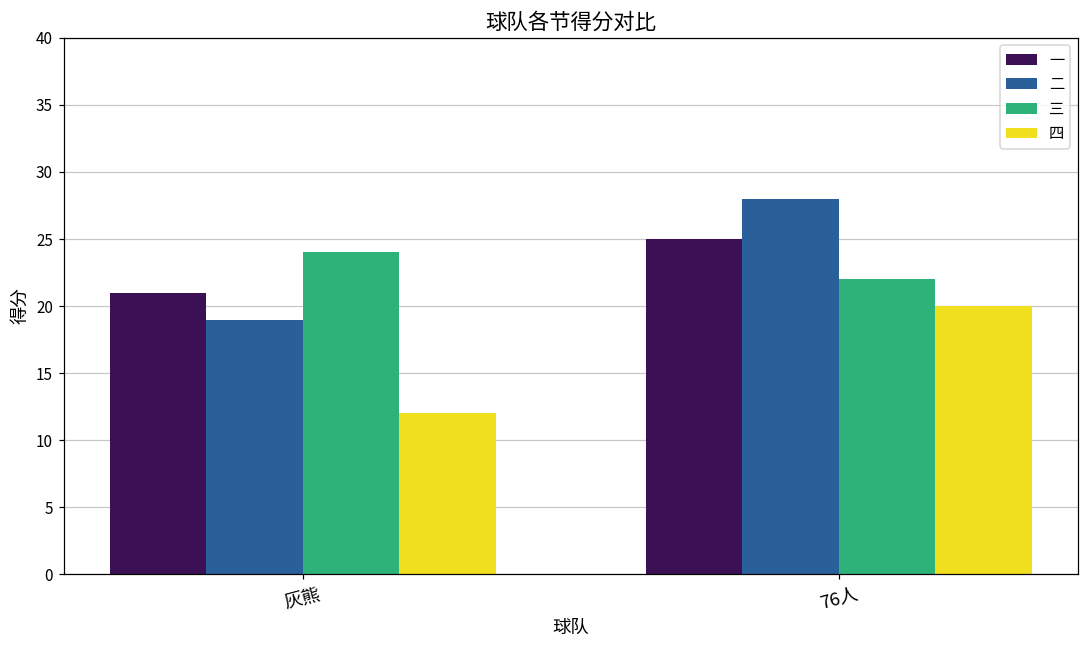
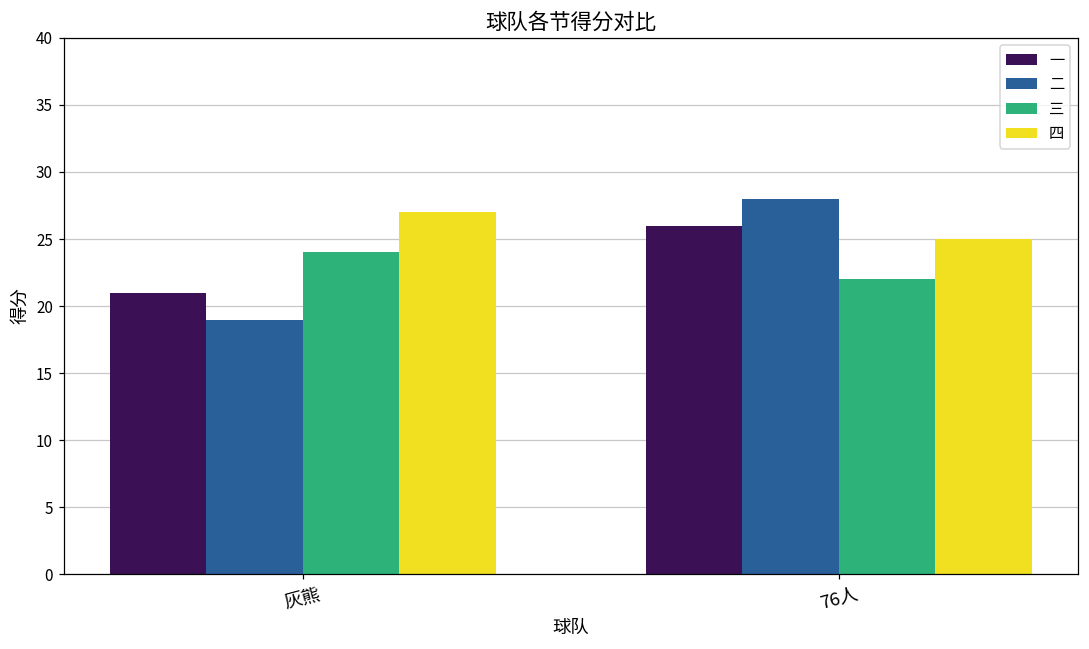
四, 灰熊: 12 -> 27
一, 76人: 25 -> 26
四, 76人: 20 -> 25
